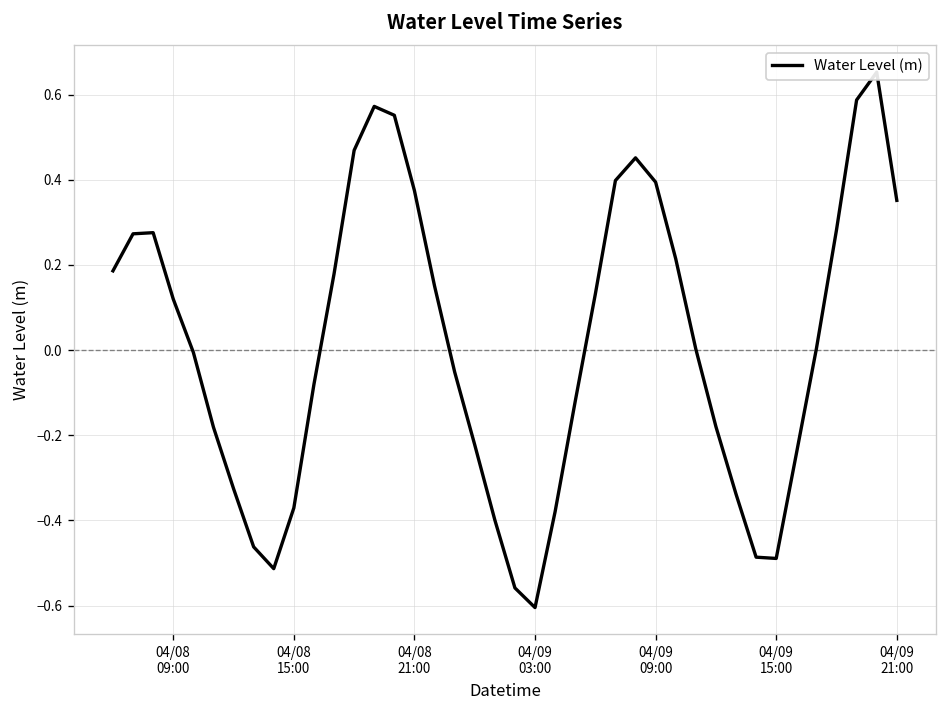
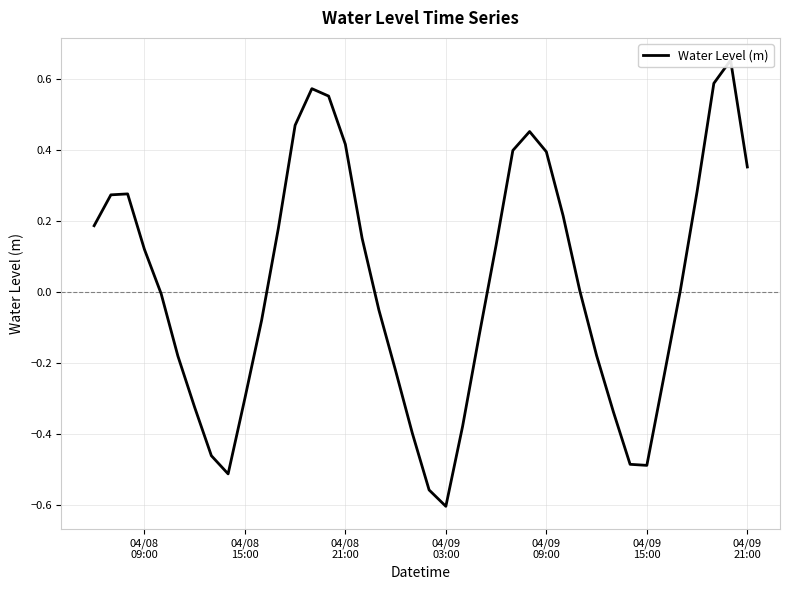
04/08 15:00: -0.37 -> -0.30
04/08 21:00: 0.37 -> 0.42
